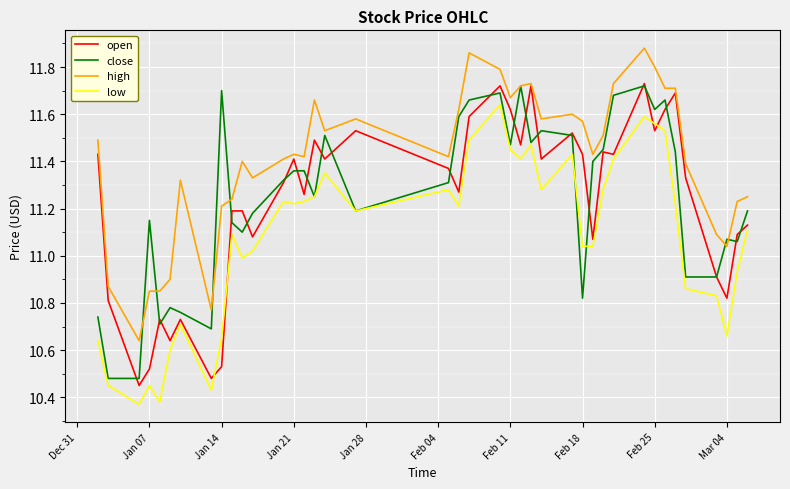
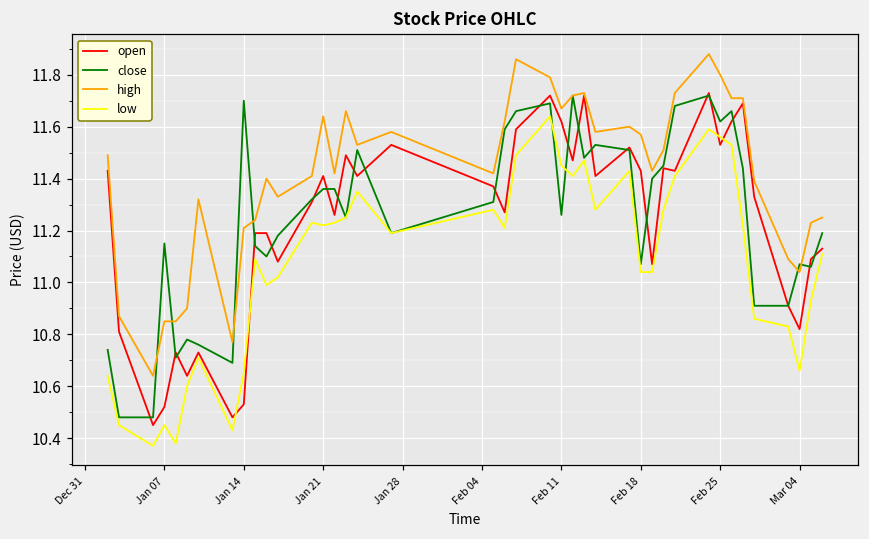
high, Jan 21: 11.43 -> 11.64
close, Feb 11: 11.47 -> 11.26
close, Feb 18: 10.82 -> 11.07
